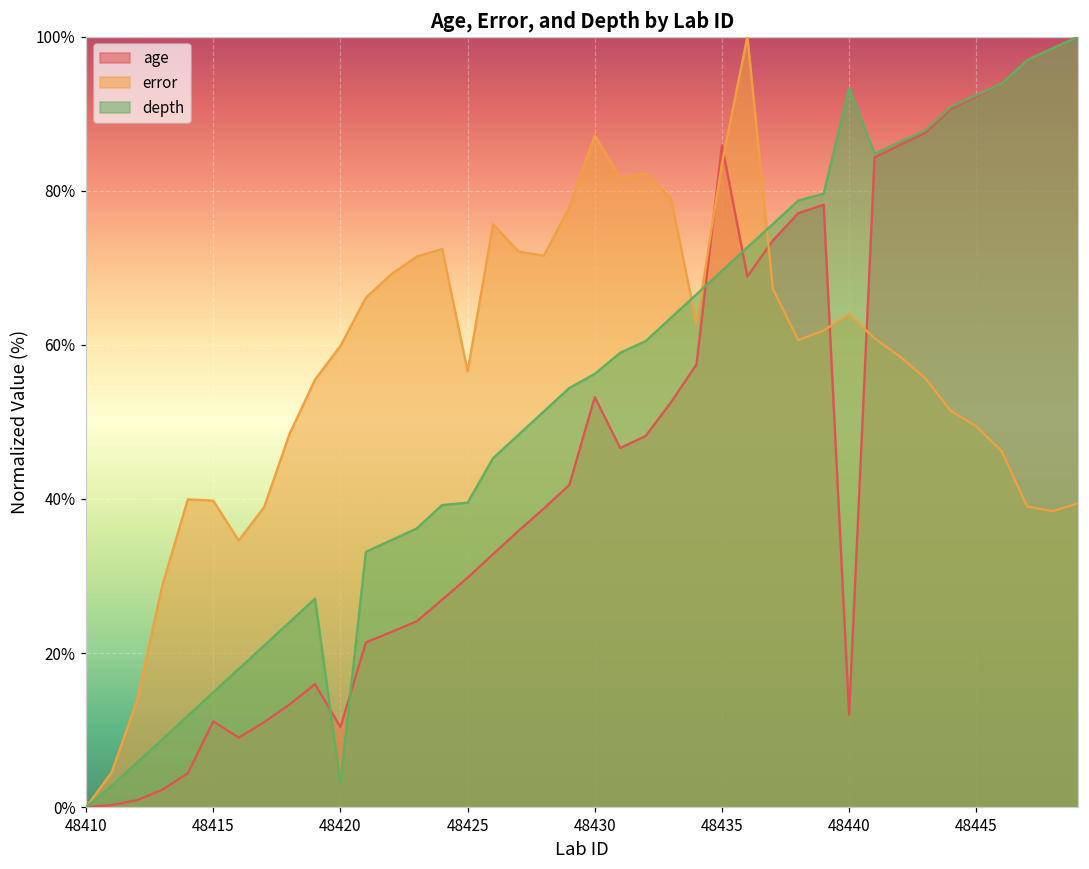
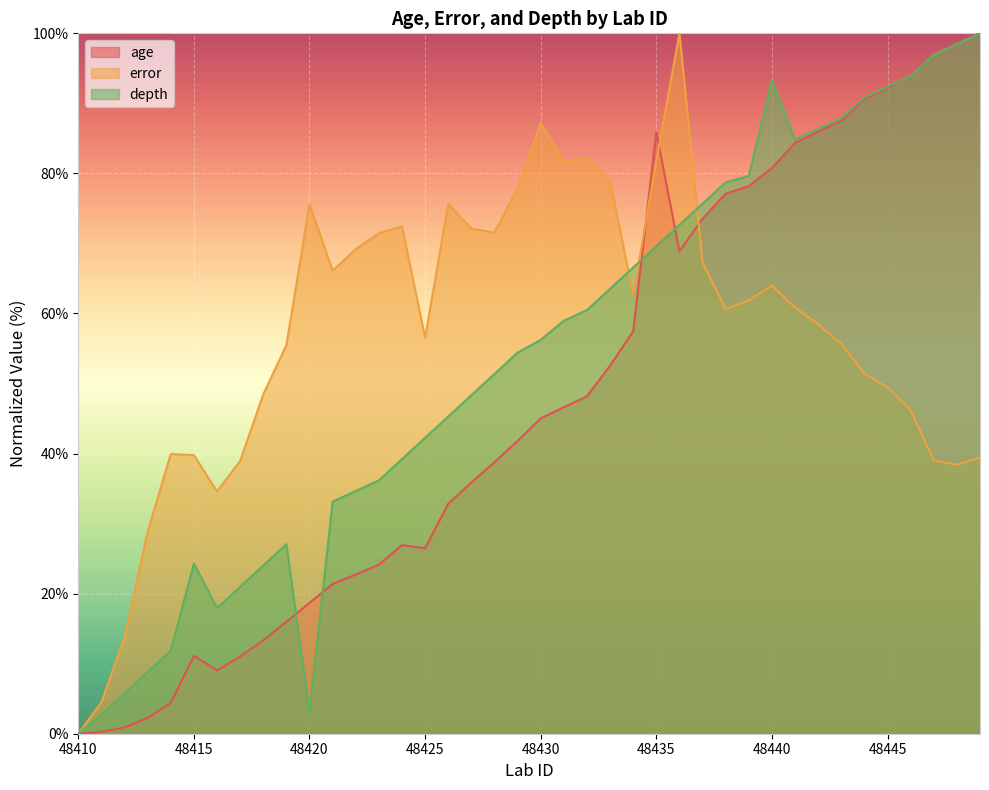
depth, 48415: 15% -> 24%
age, 48420: 10% -> 19%
error, 48420: 60% -> 76%
age, 48425: 30% -> 26%
depth, 48425: 40% -> 42%
age, 48430: 53% -> 45%
error, 48435: 84% -> 82%
age, 48440: 12% -> 81%
